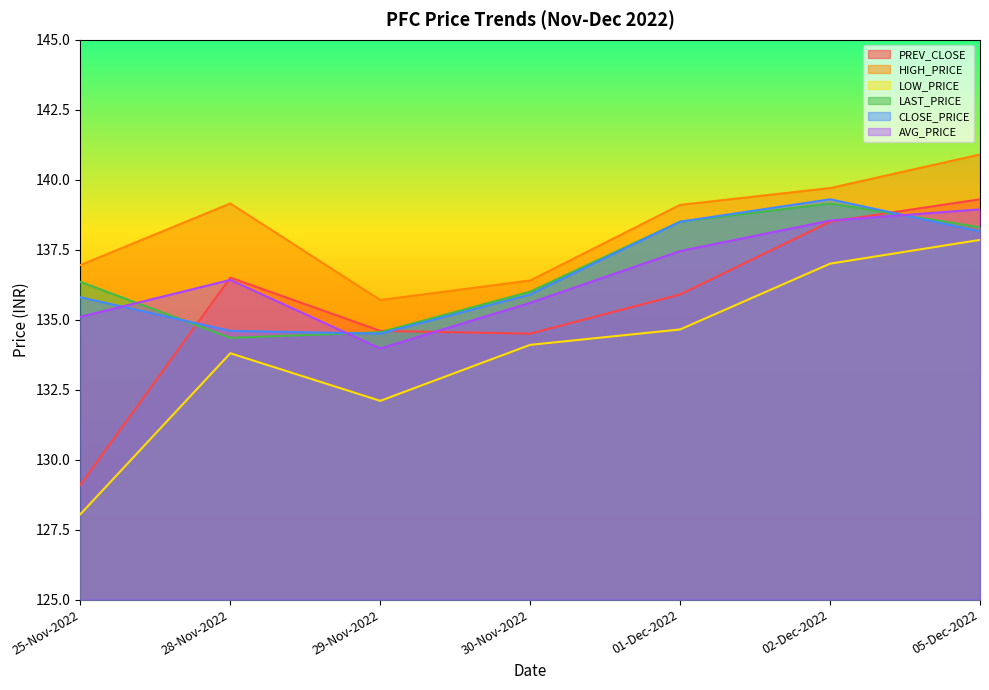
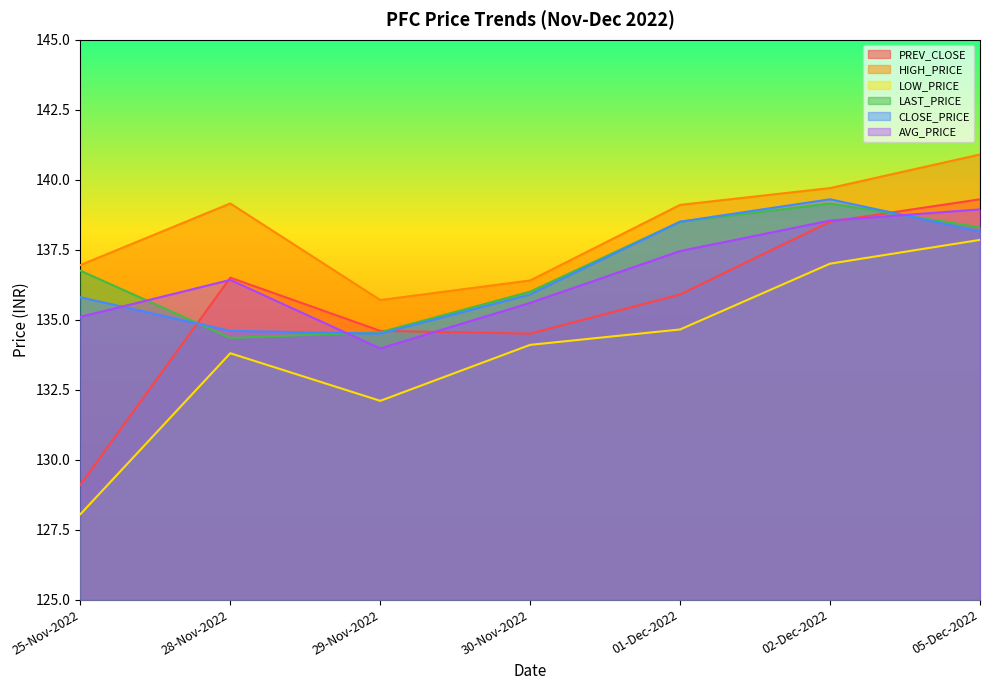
LAST_PRICE, 25-Nov-2022: 136.4 -> 136.8
